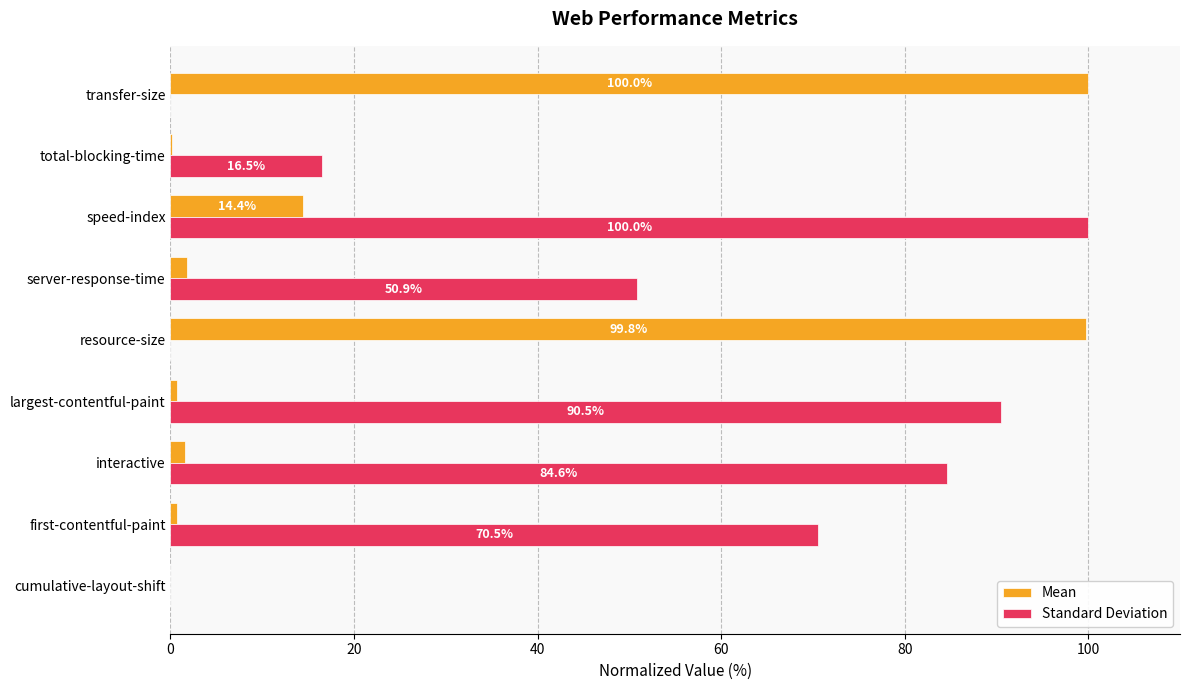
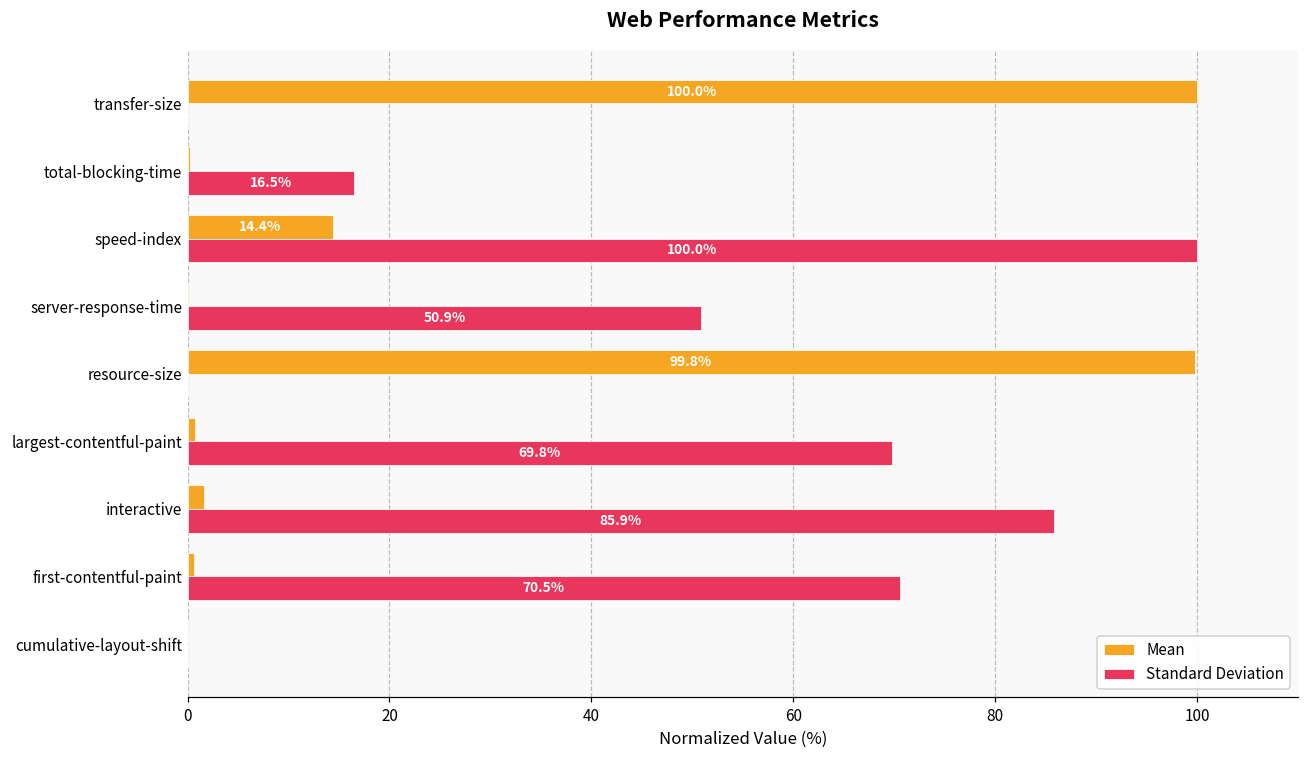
Mean, server-response-time: 2 -> 0
Standard Deviation, largest-contentful-paint: 90.5% -> 69.8%
Standard Deviation, interactive: 84.6% -> 85.9%
